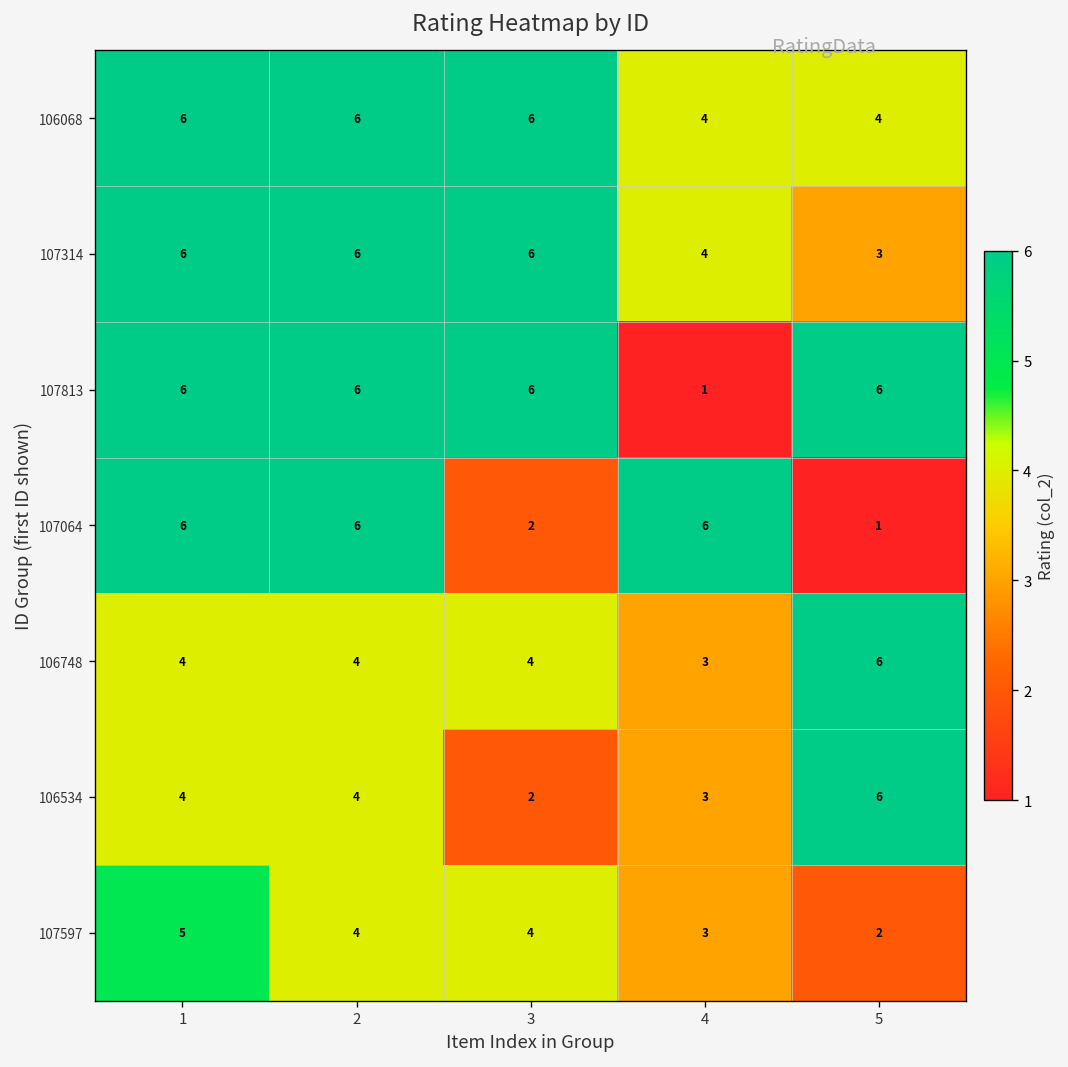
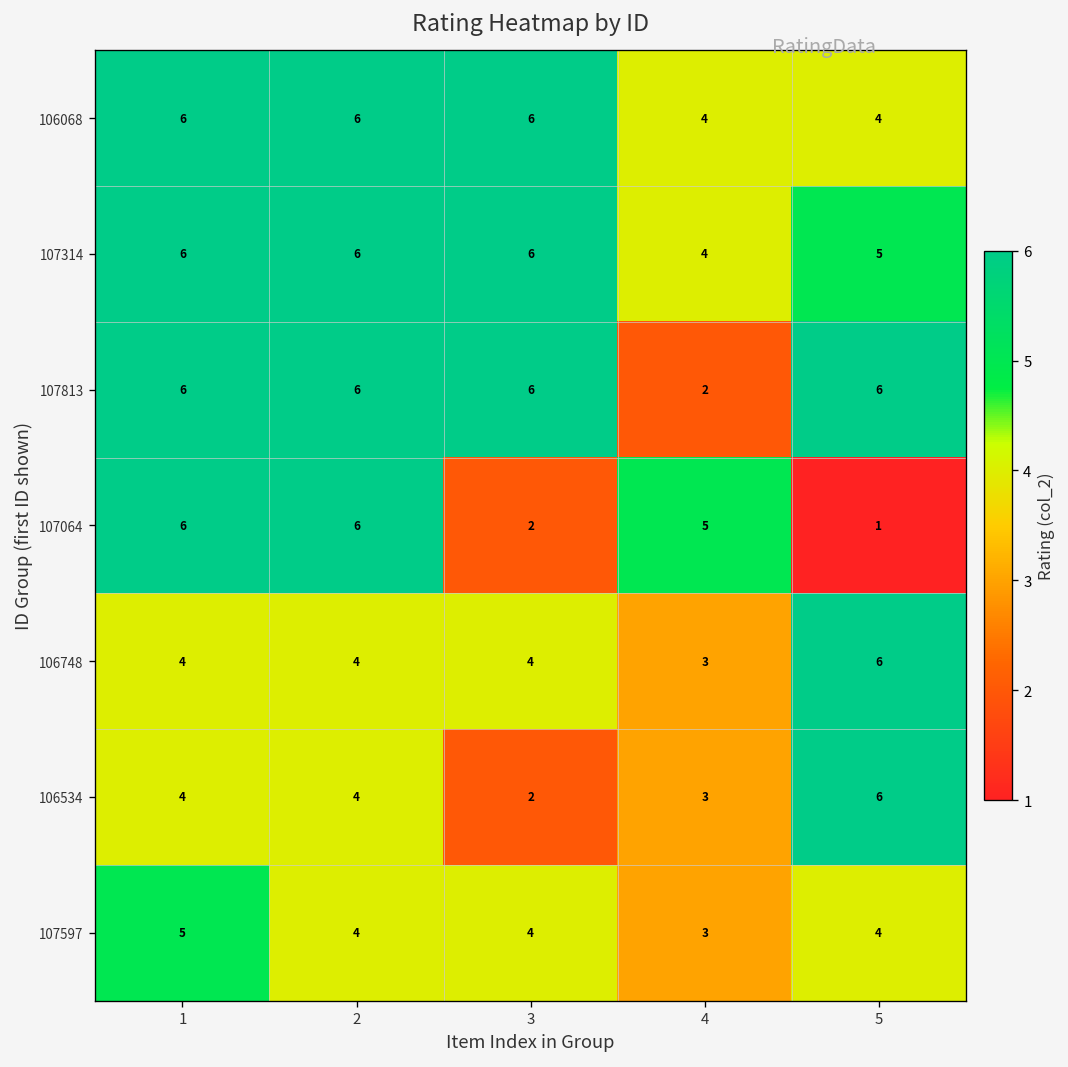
107314, 5: 3 -> 5
107813, 4: 1 -> 2
107064, 4: 6 -> 5
107597, 5: 2 -> 4
